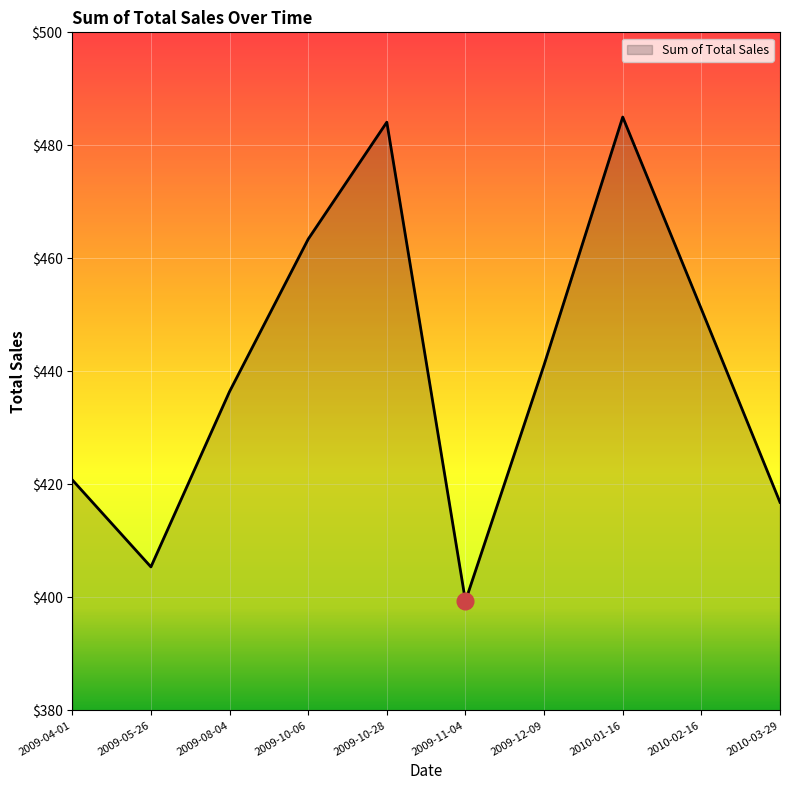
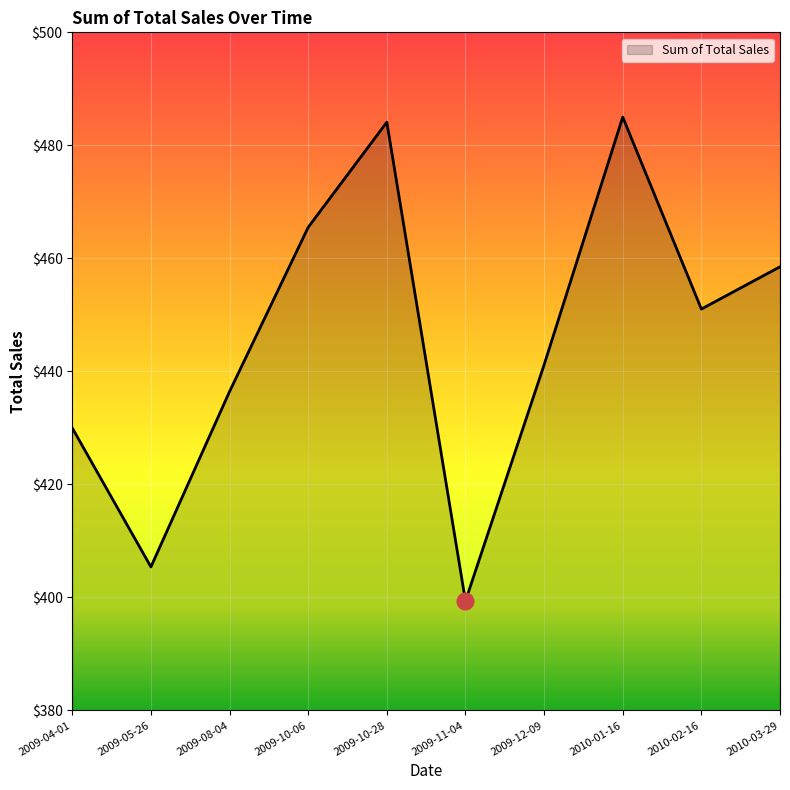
Sum of Total Sales, 2009-04-01: $421 -> $430
Sum of Total Sales, 2009-10-06: $463 -> $466
Sum of Total Sales, 2010-03-29: $417 -> $459
